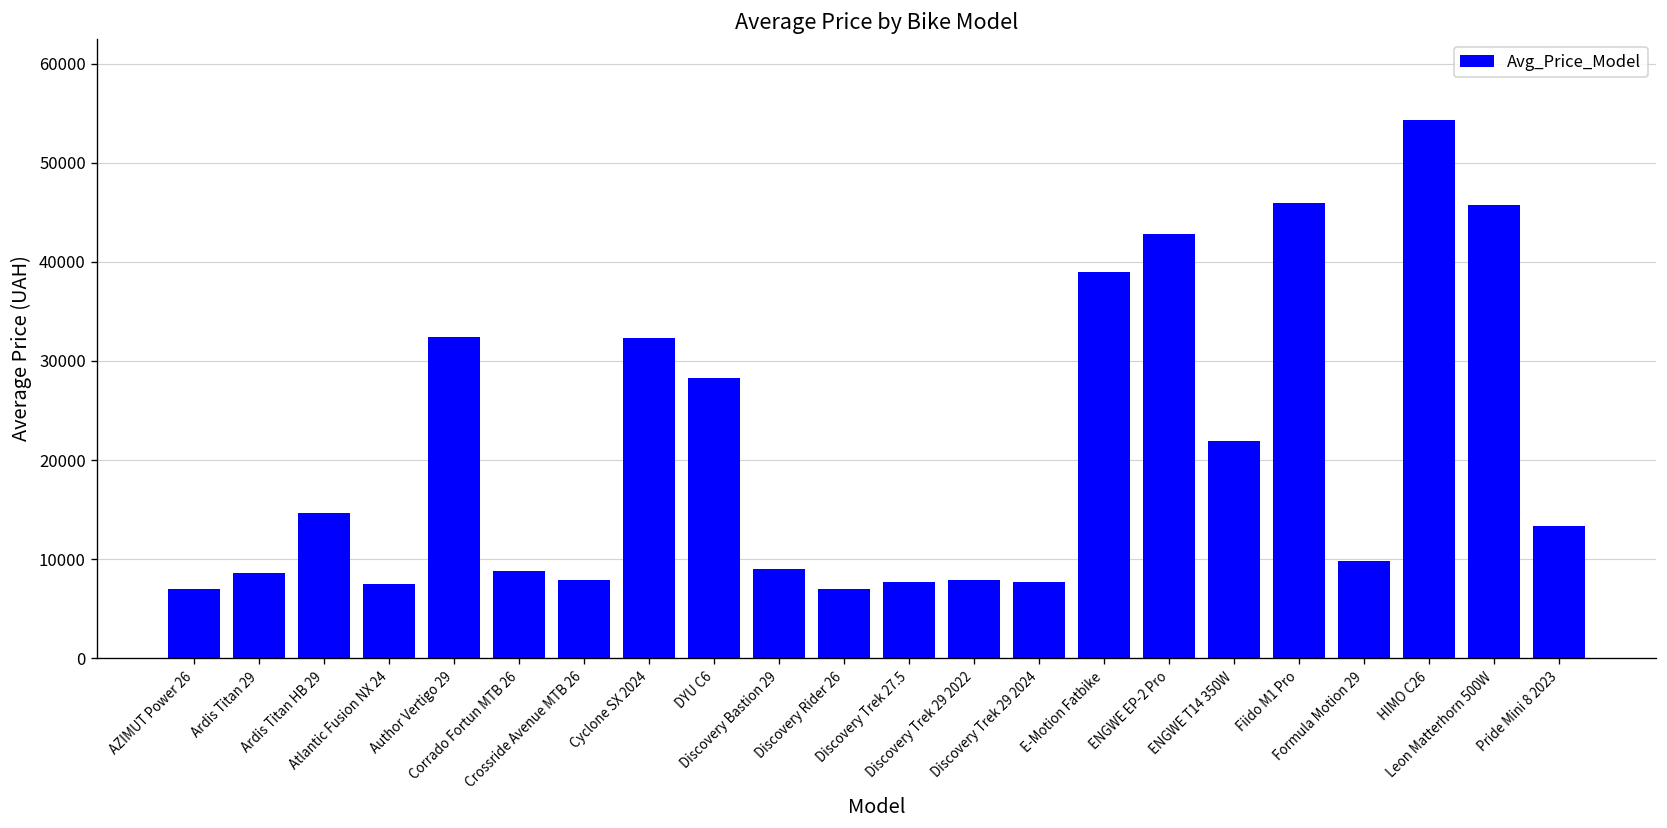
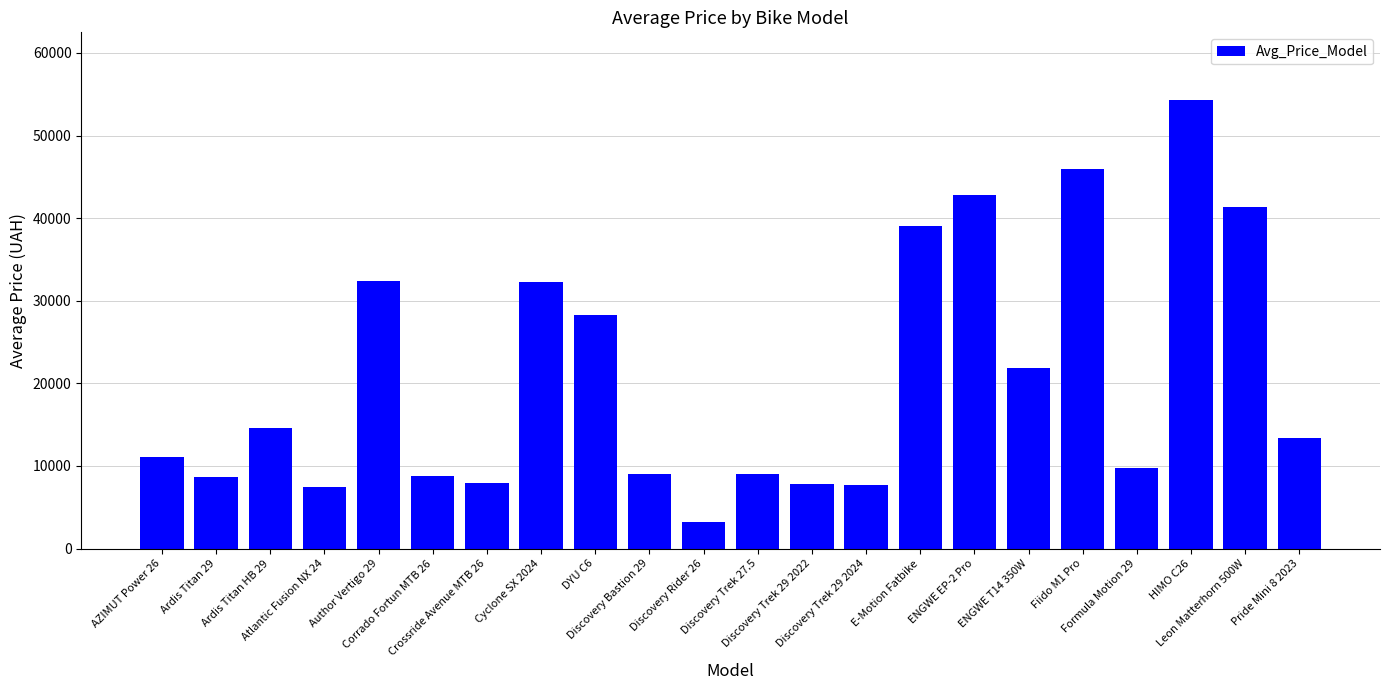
AZIMUT Power 26: 7000 -> 11000
Discovery Rider 26: 7000 -> 3000
Discovery Trek 27.5: 8000 -> 9000
Leon Matterhorn 500W: 46000 -> 41000
